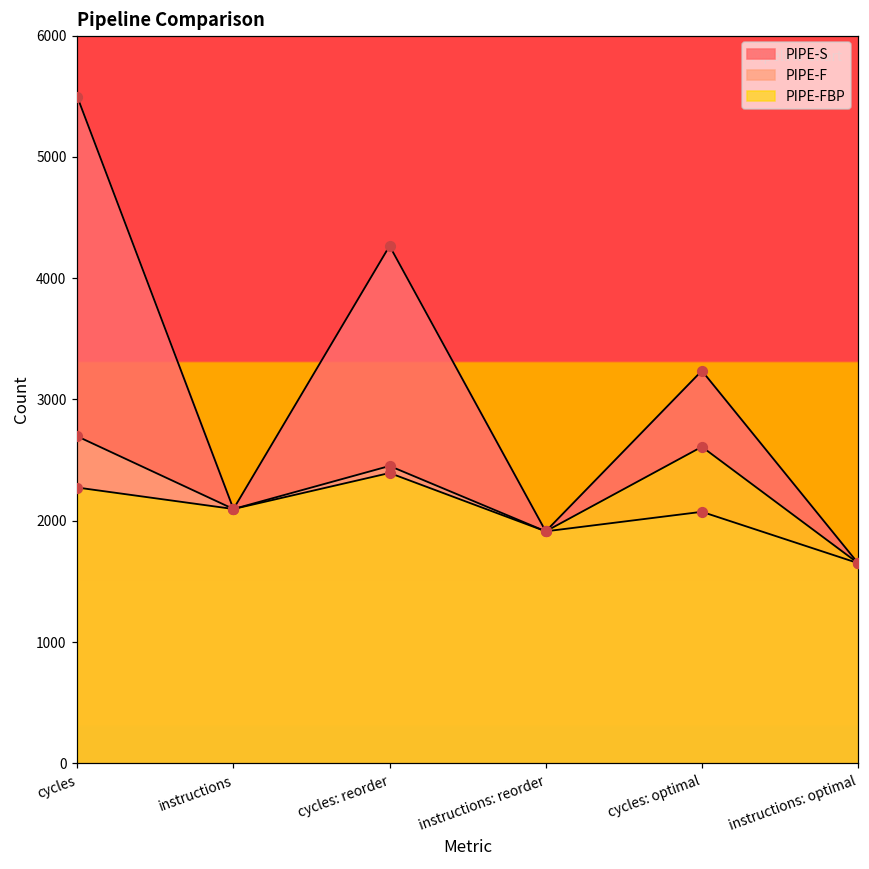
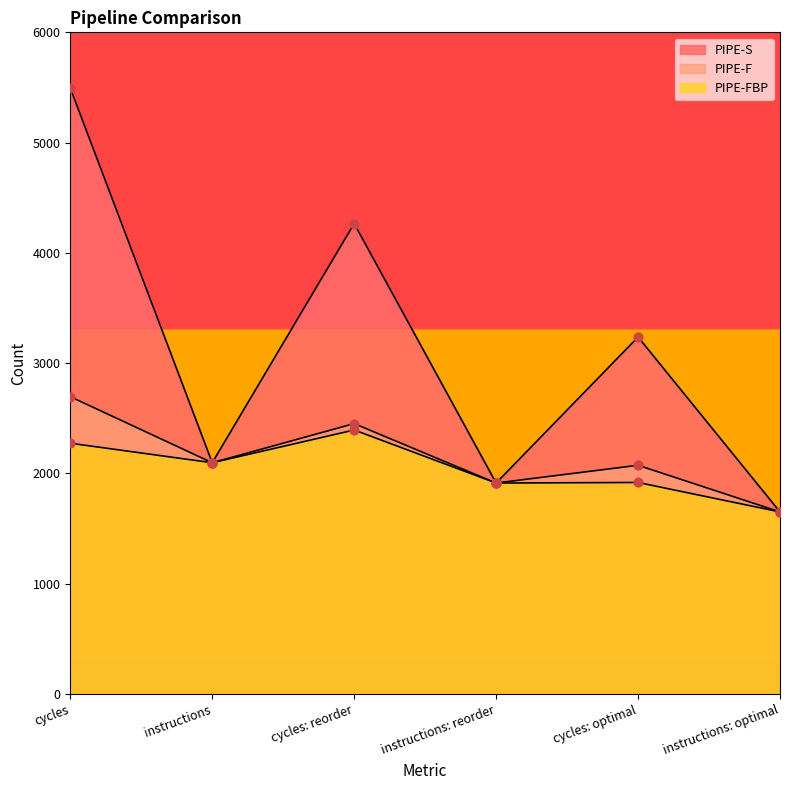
PIPE-FBP, cycles: optimal: 2610 -> 1920
